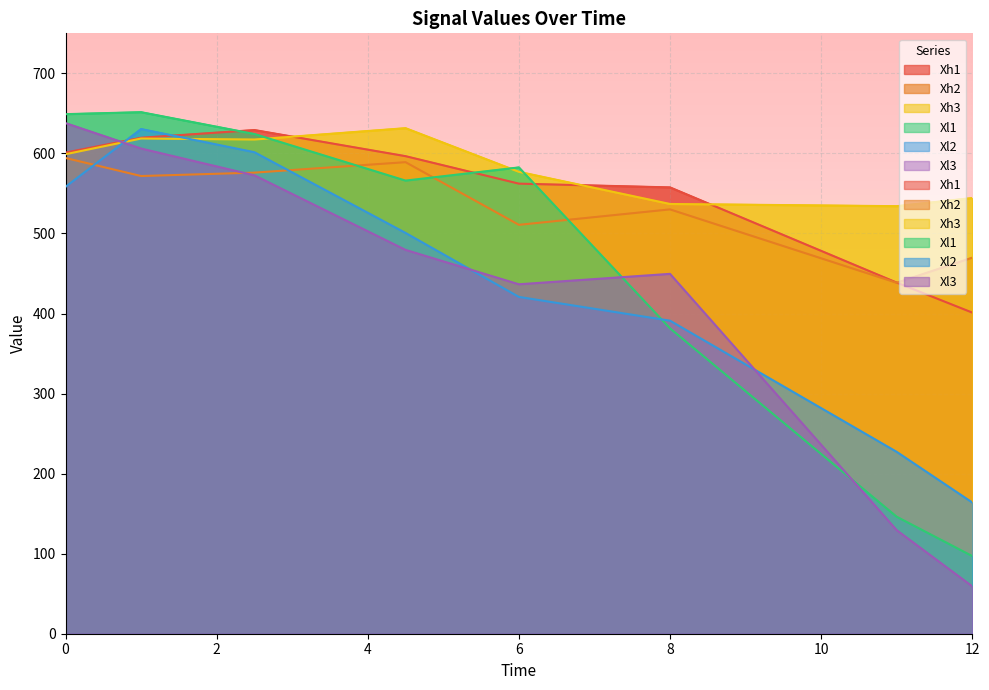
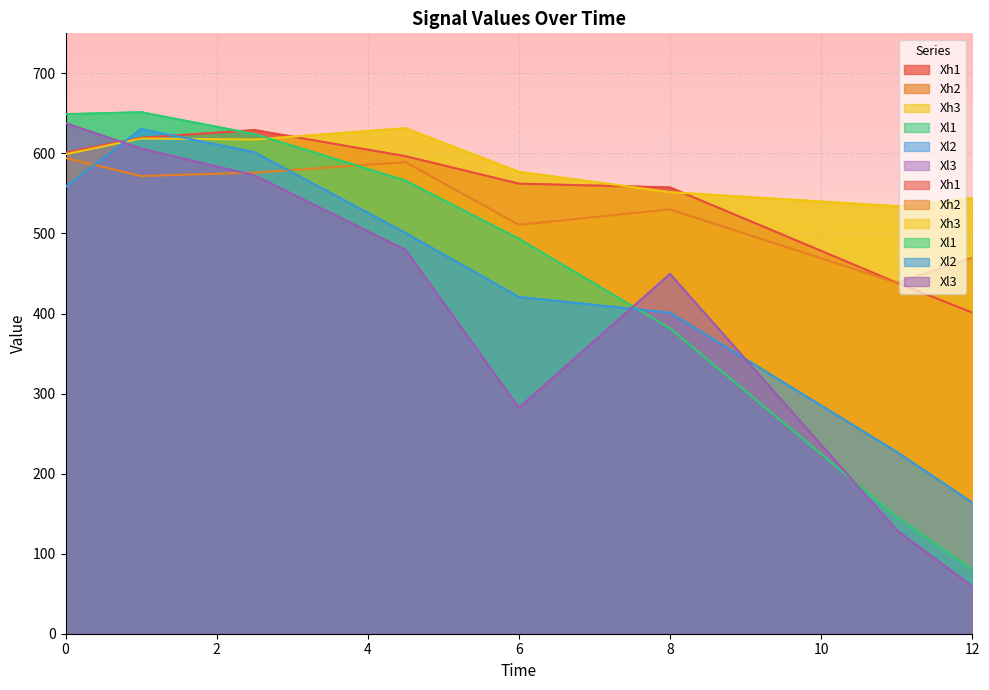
Xl1, 6: 580 -> 490
Xl3, 6: 440 -> 280
Xh3, 8: 540 -> 550
Xl2, 8: 390 -> 400
Xl1, 12: 100 -> 80
